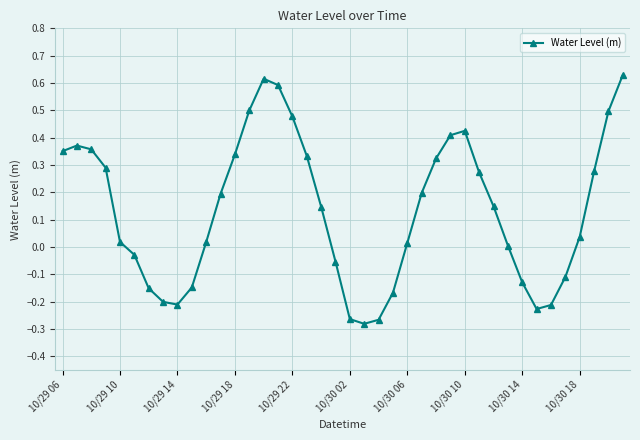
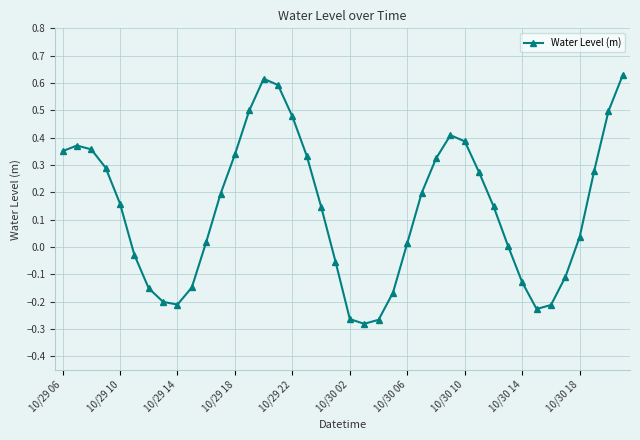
10/29 10: 0.02 -> 0.16
10/30 10: 0.42 -> 0.39
